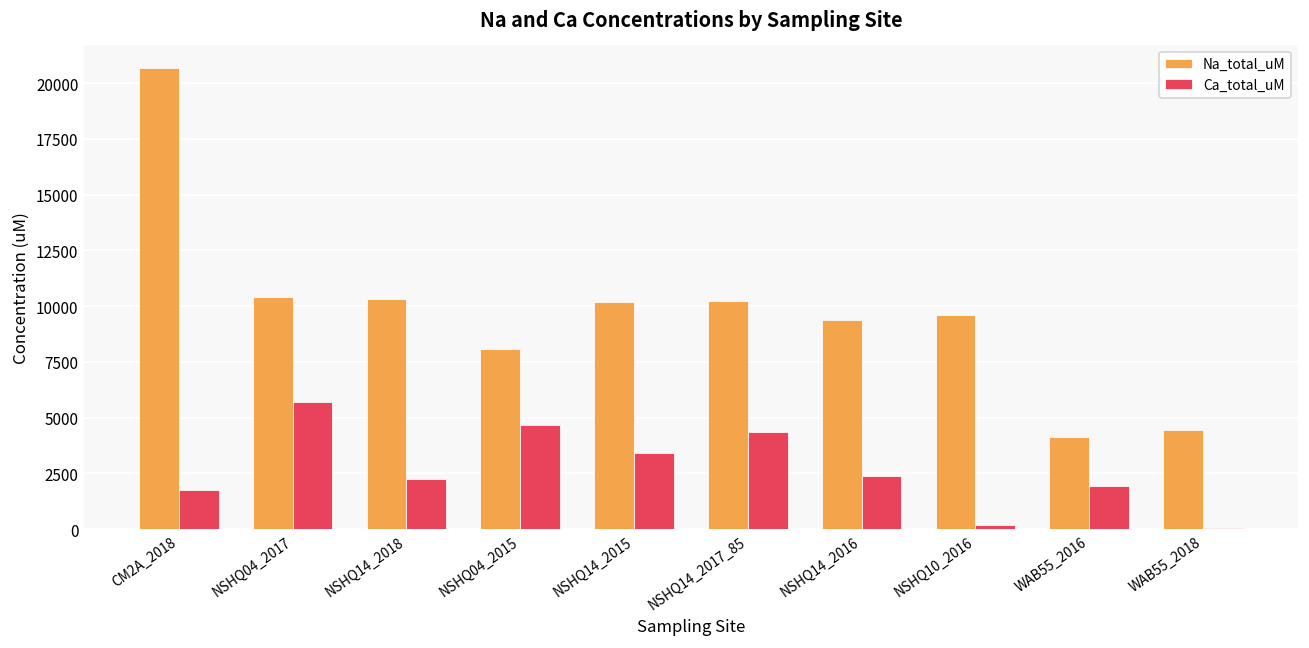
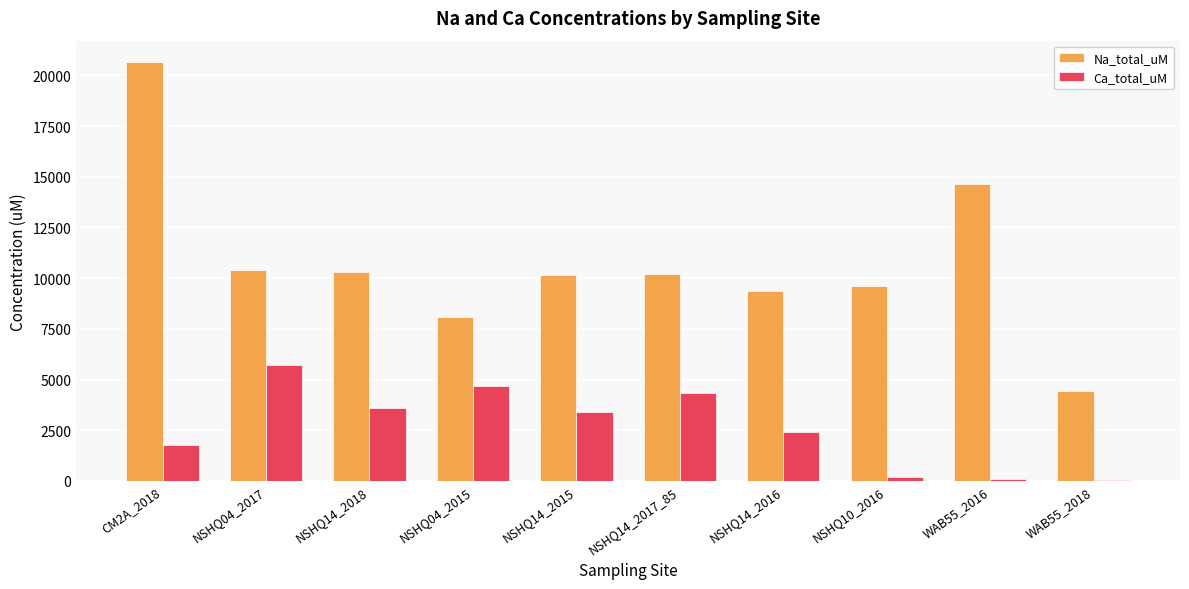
Ca_total_uM, NSHQ14_2018: 2200 -> 3600
Na_total_uM, WAB55_2016: 4200 -> 14700
Ca_total_uM, WAB55_2016: 1900 -> 100
